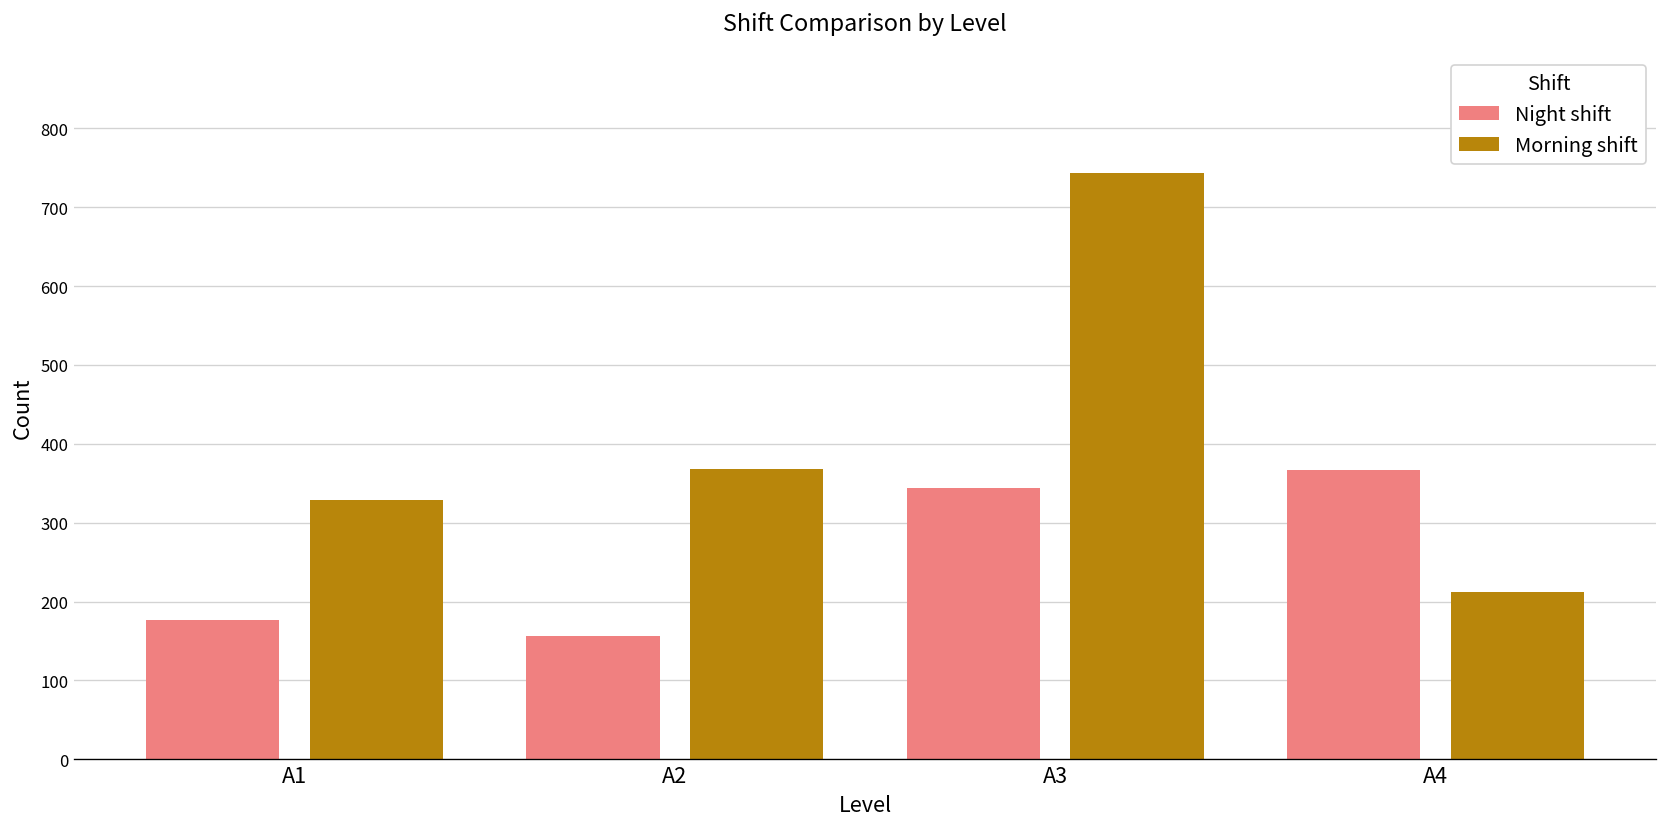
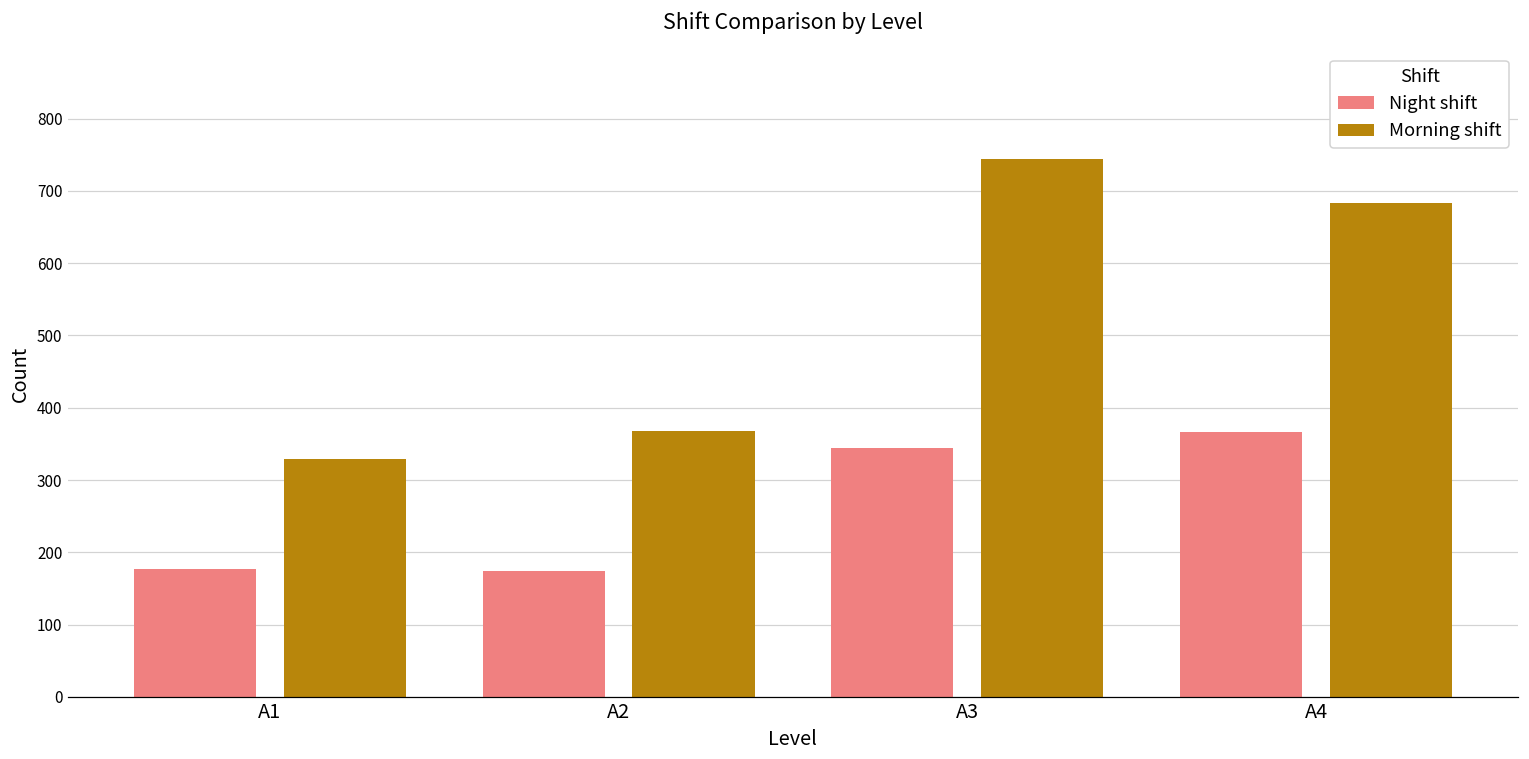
Night shift, A2: 160 -> 170
Morning shift, A4: 210 -> 680
